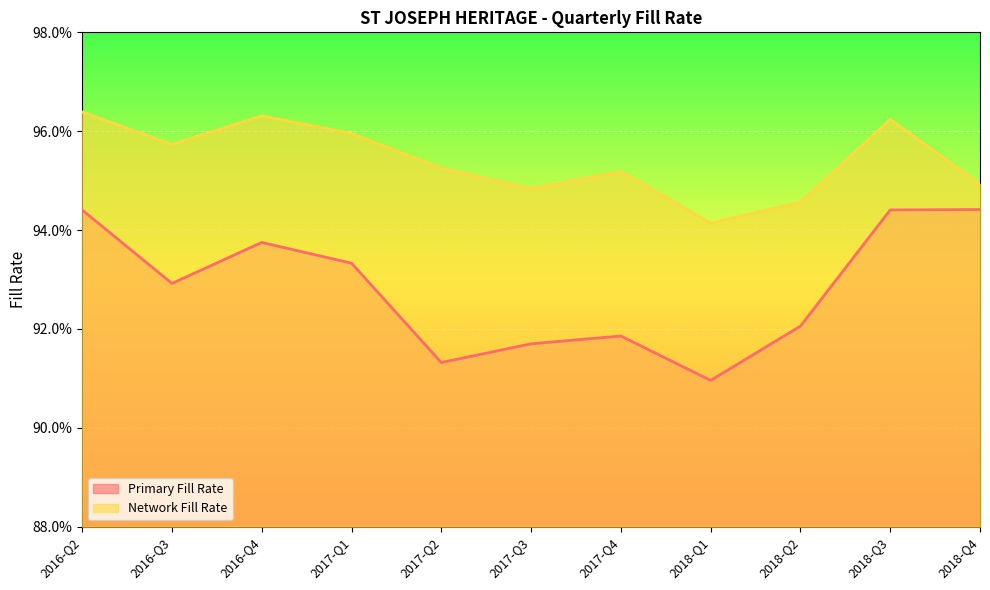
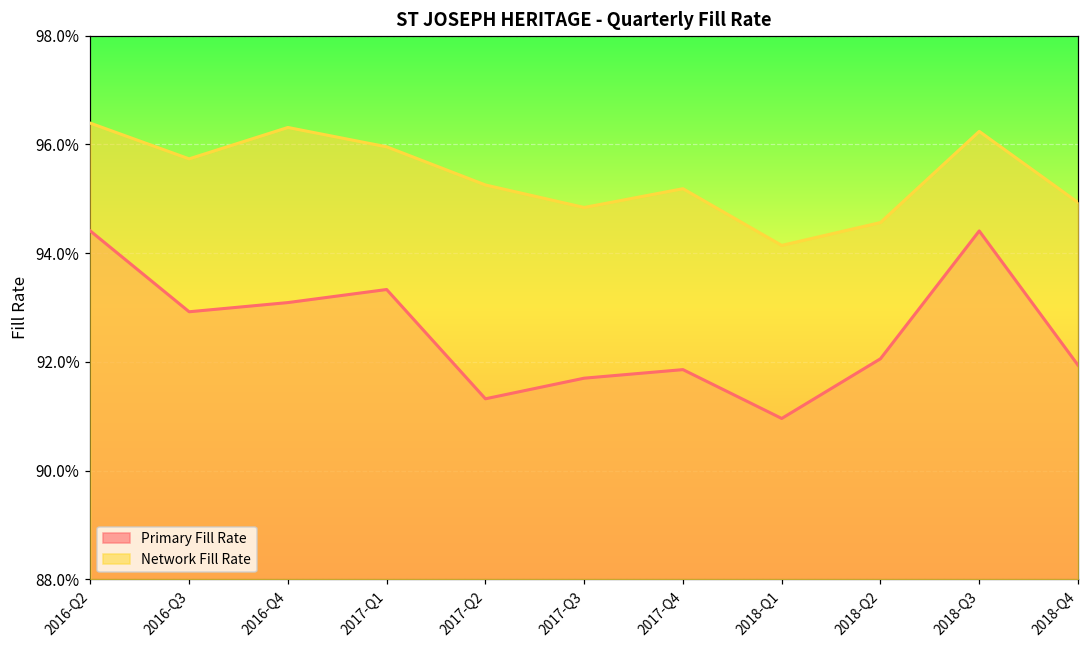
Primary Fill Rate, 2016-Q4: 93.8% -> 93.1%
Primary Fill Rate, 2018-Q4: 94.4% -> 91.9%
